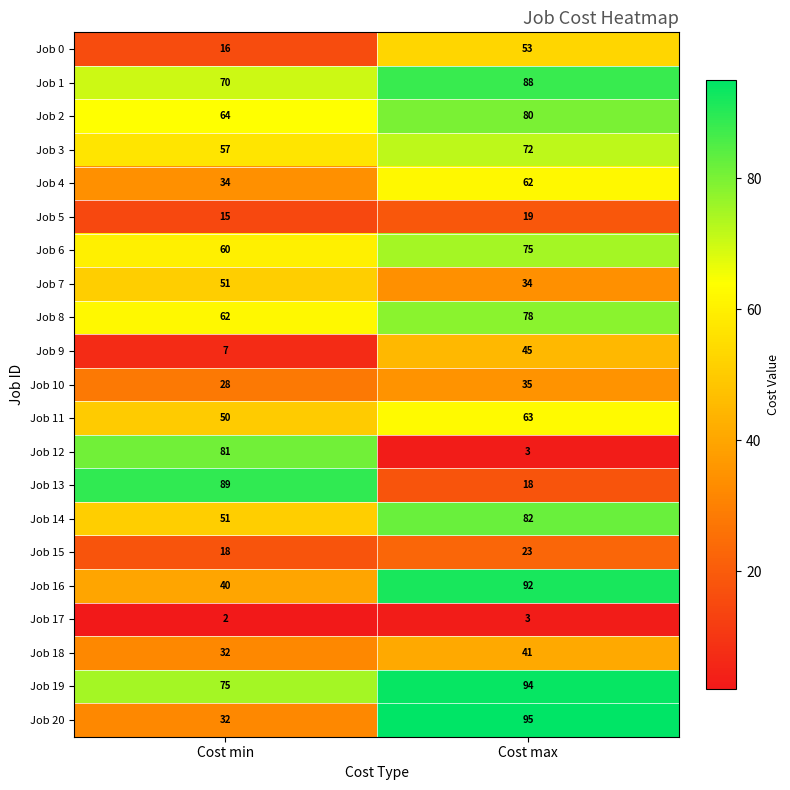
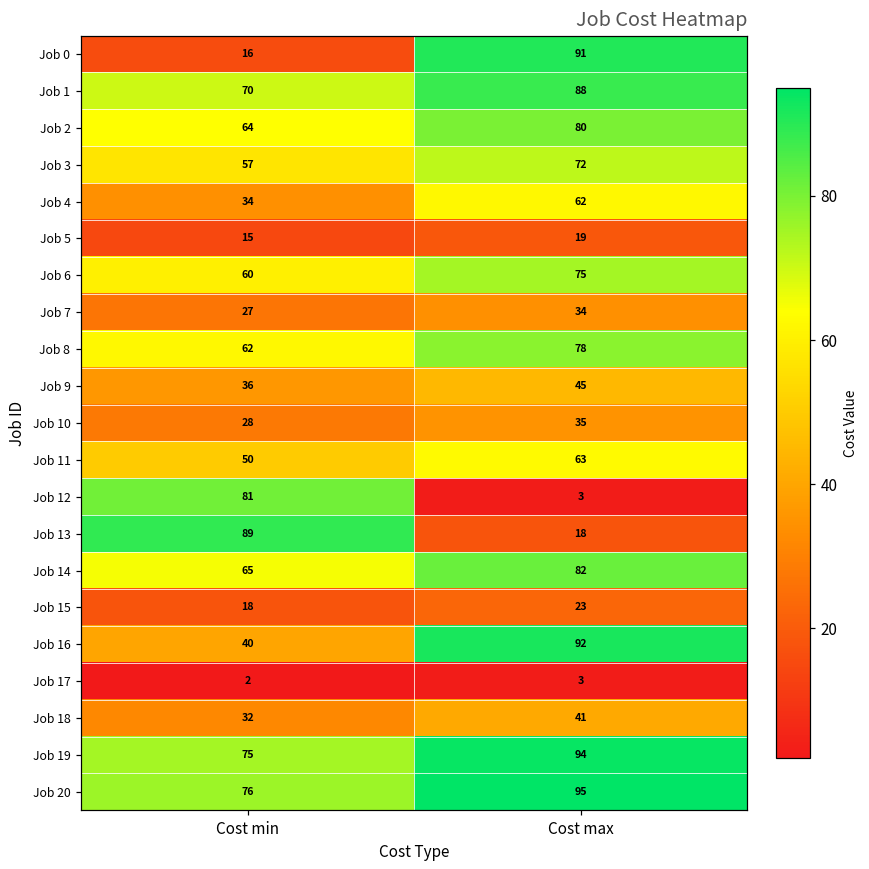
Job 0, Cost max: 53 -> 91
Job 7, Cost min: 51 -> 27
Job 9, Cost min: 7 -> 36
Job 14, Cost min: 51 -> 65
Job 20, Cost min: 32 -> 76
